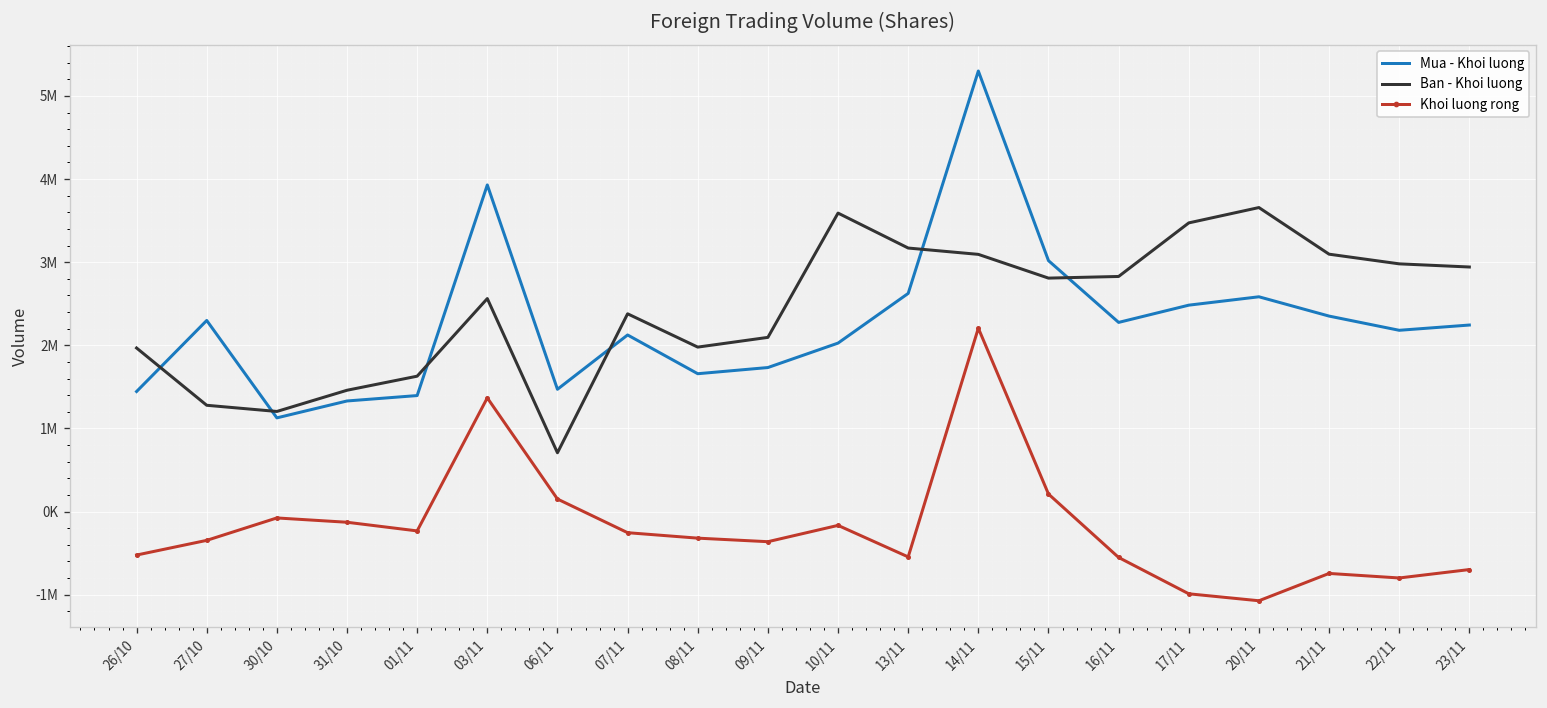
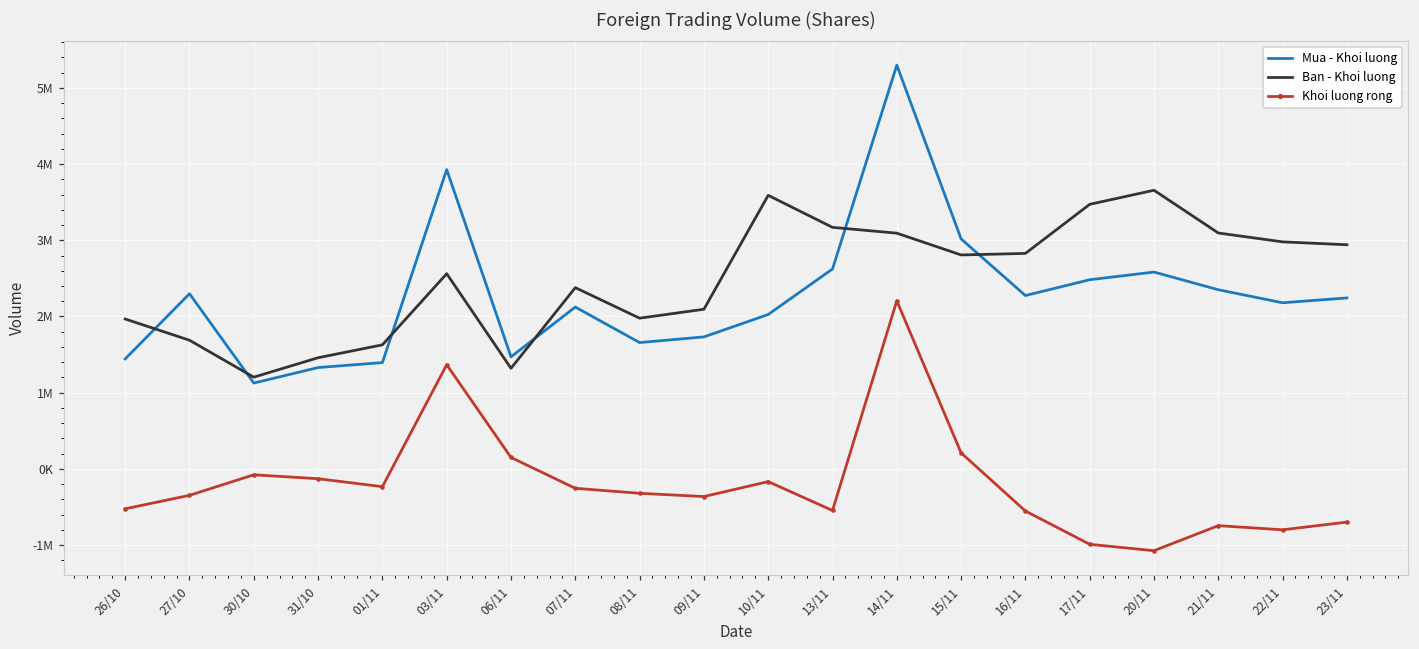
Ban - Khoi luong, 27/10: 1300000 -> 1700000
Ban - Khoi luong, 06/11: 700000 -> 1300000
